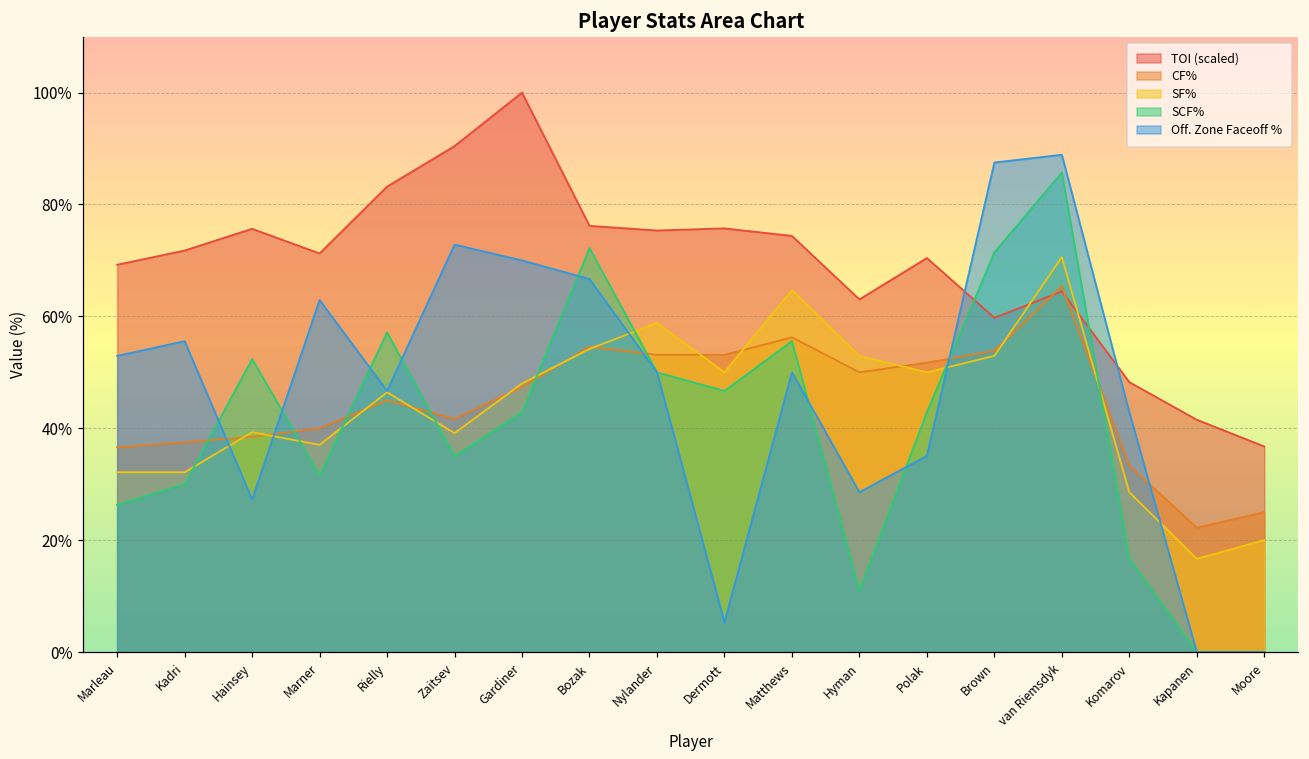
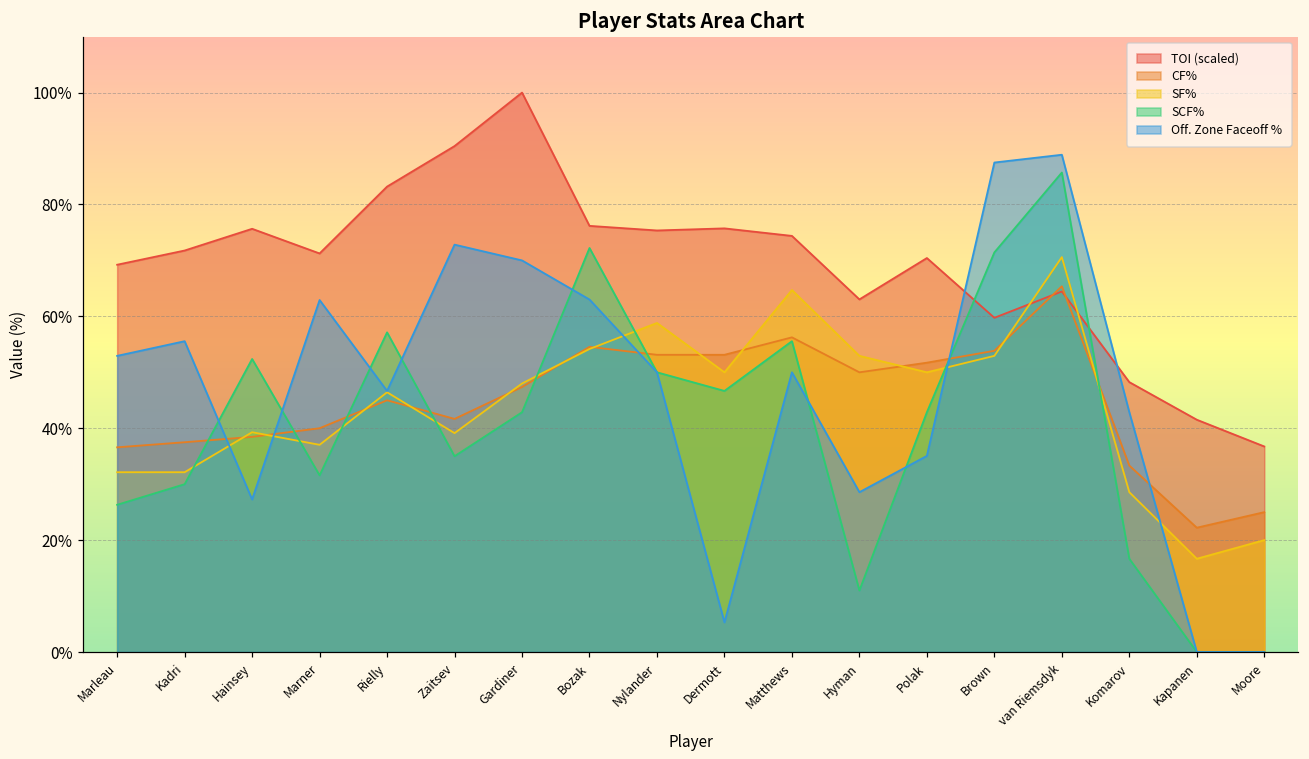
Off. Zone Faceoff %, Bozak: 67% -> 63%
